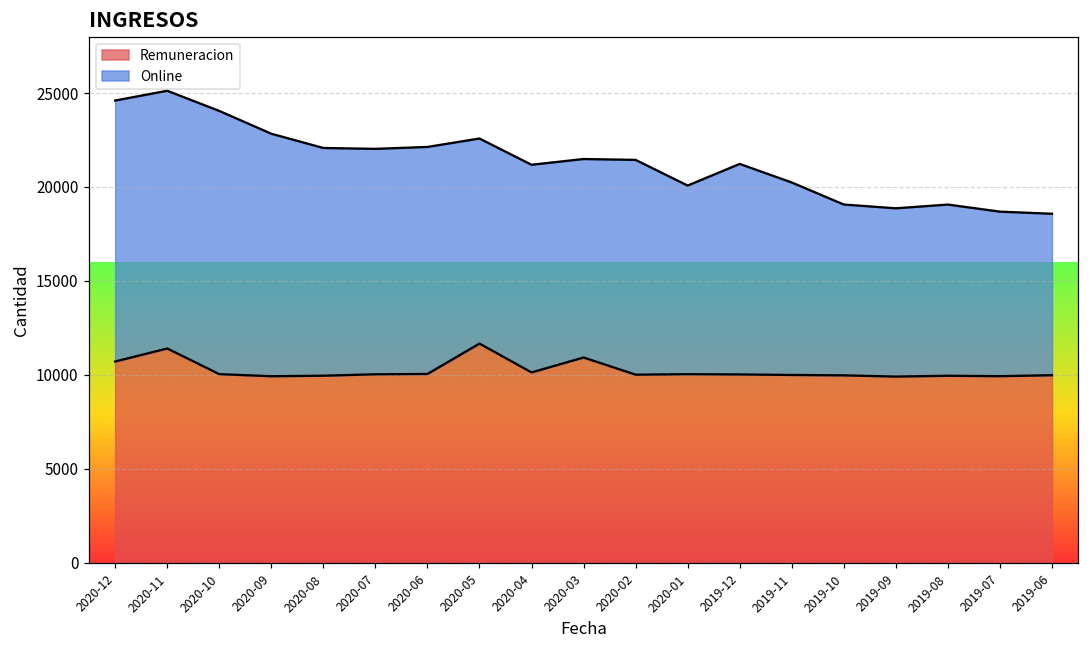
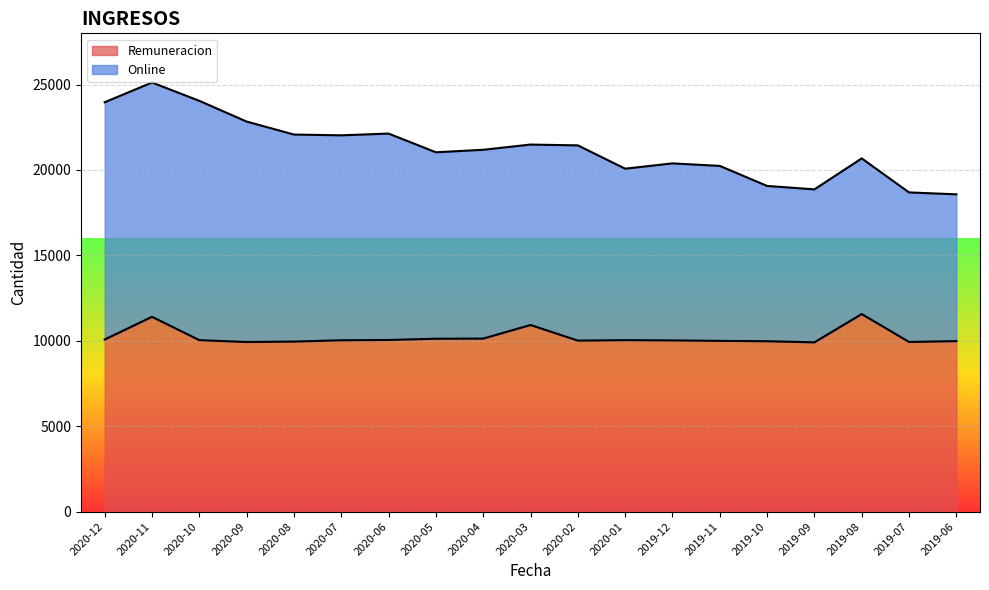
Remuneracion, 2020-12: 10700 -> 10100
Remuneracion, 2020-05: 11700 -> 10100
Online, 2019-12: 11200 -> 10400
Remuneracion, 2019-08: 10000 -> 11600
